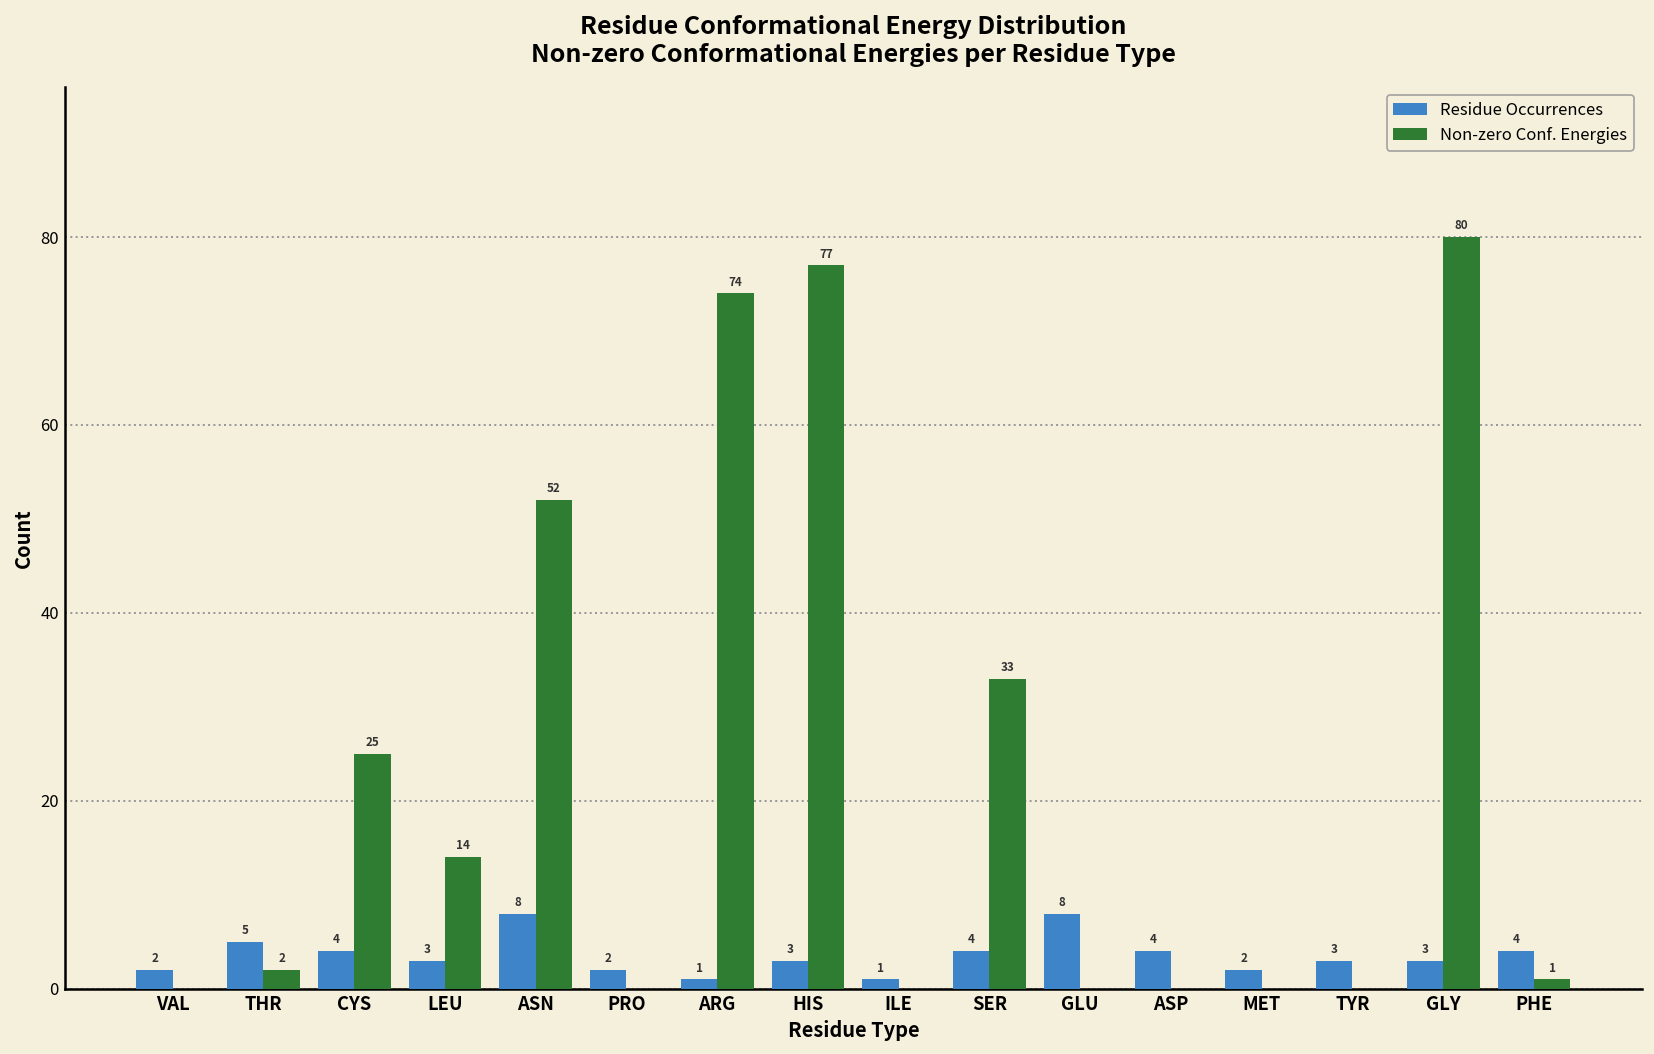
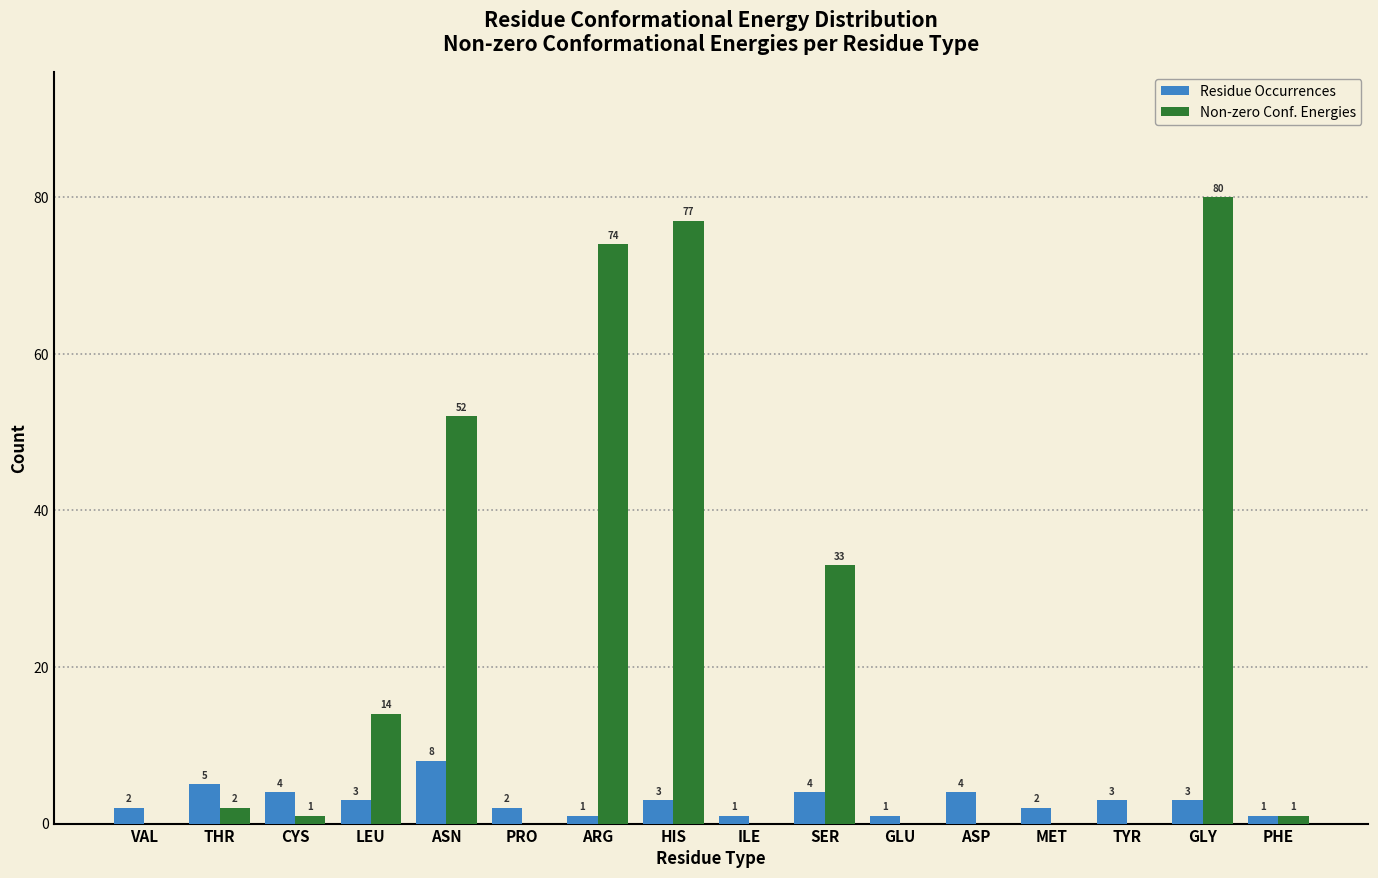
Non-zero Conf. Energies, CYS: 25 -> 1
Residue Occurrences, GLU: 8 -> 1
Residue Occurrences, PHE: 4 -> 1
